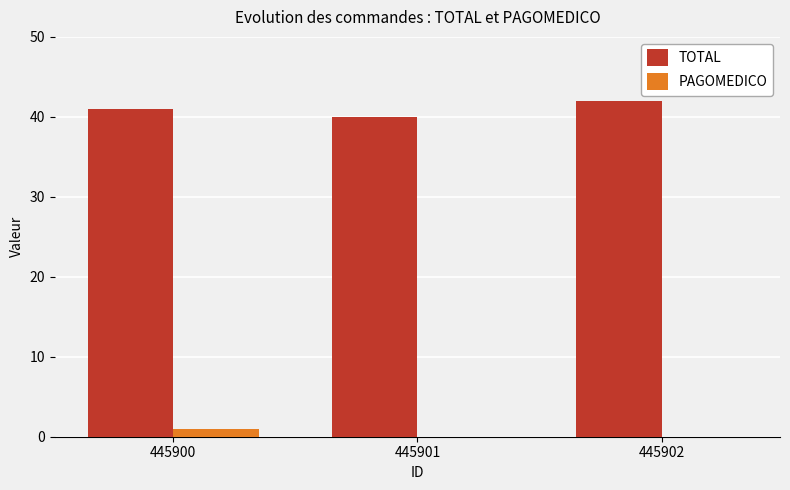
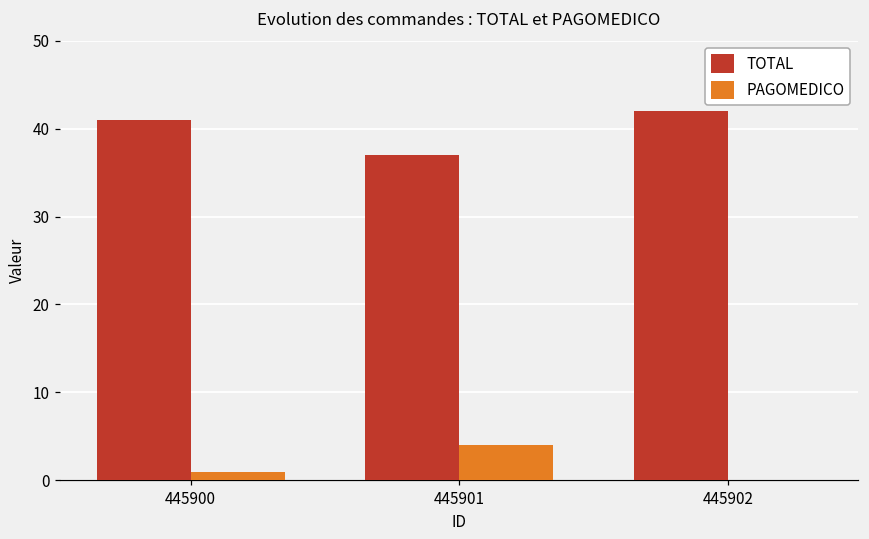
TOTAL, 445901: 40 -> 37
PAGOMEDICO, 445901: 0 -> 4
